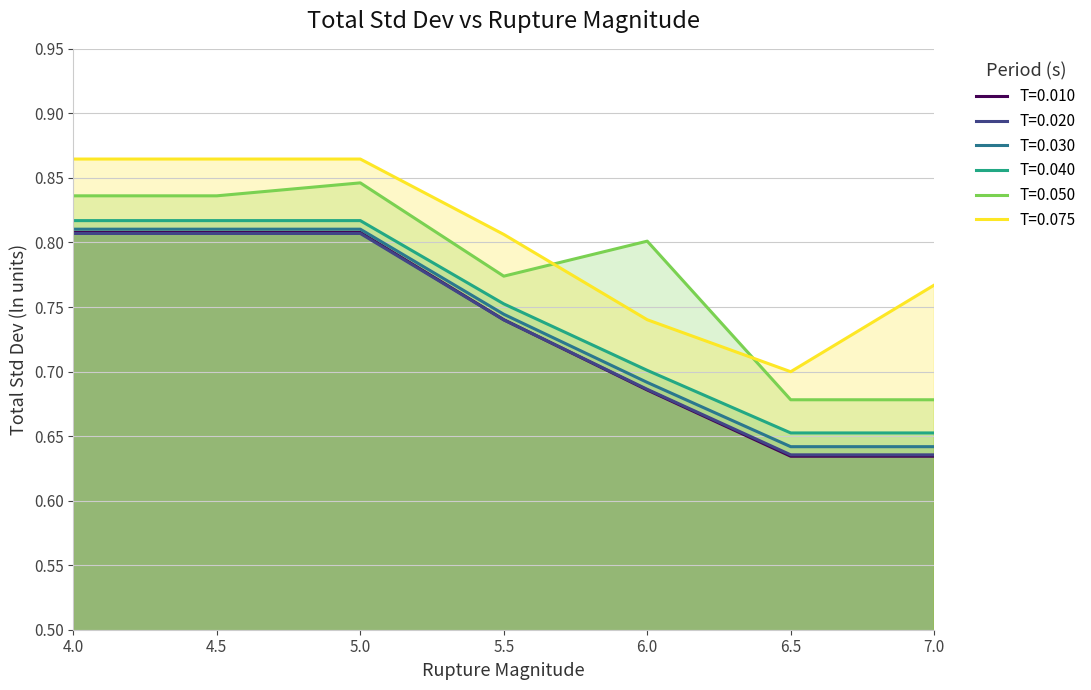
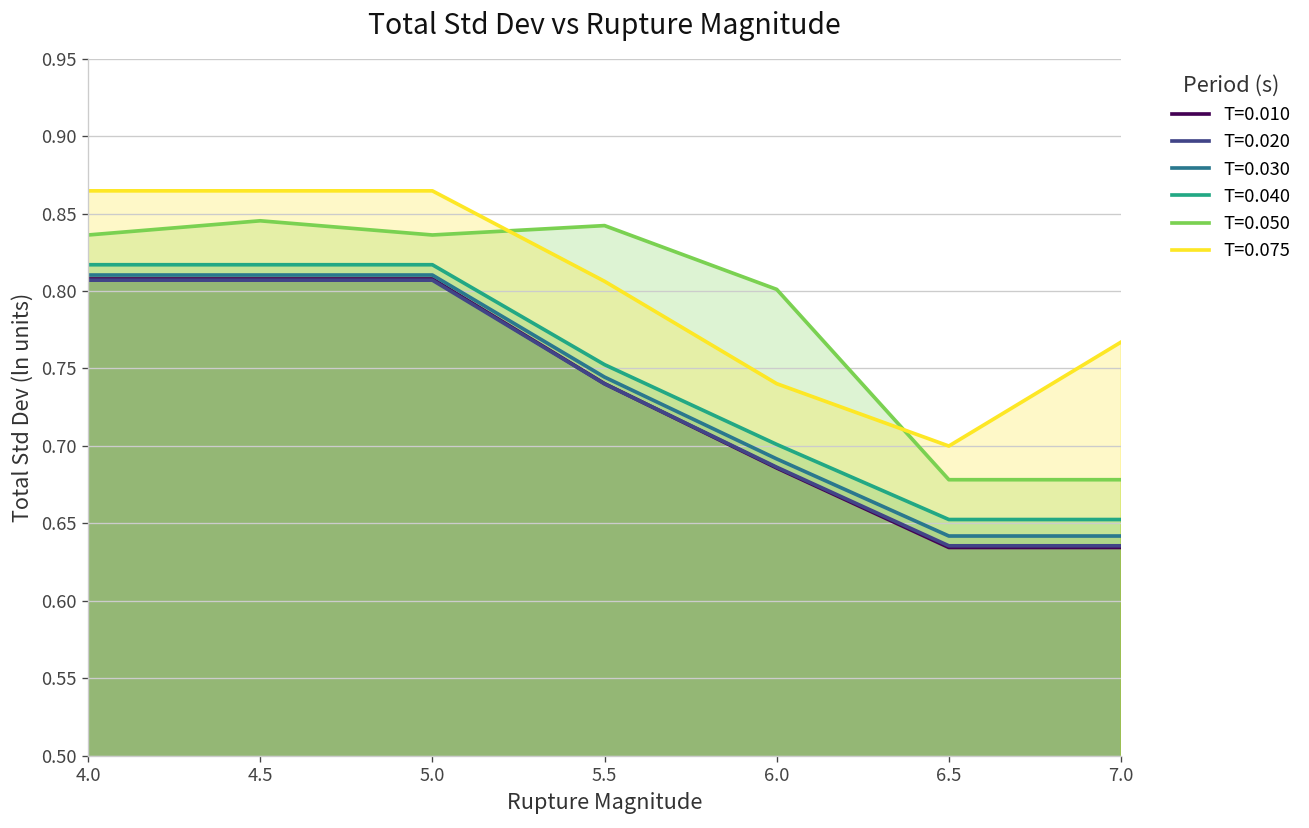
T=0.050, 4.5: 0.836 -> 0.845
T=0.050, 5.0: 0.846 -> 0.836
T=0.050, 5.5: 0.774 -> 0.842
